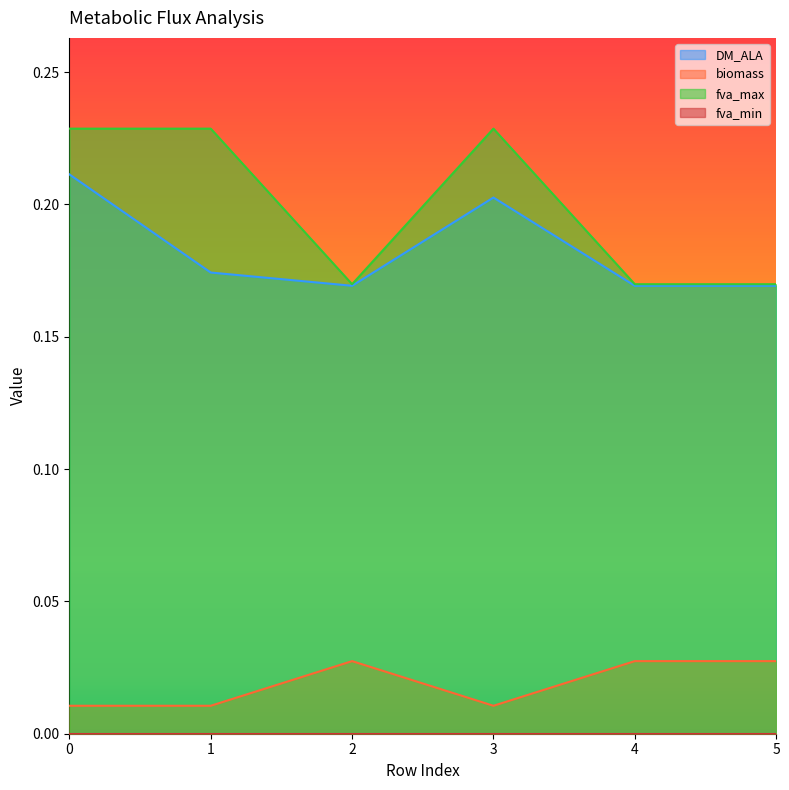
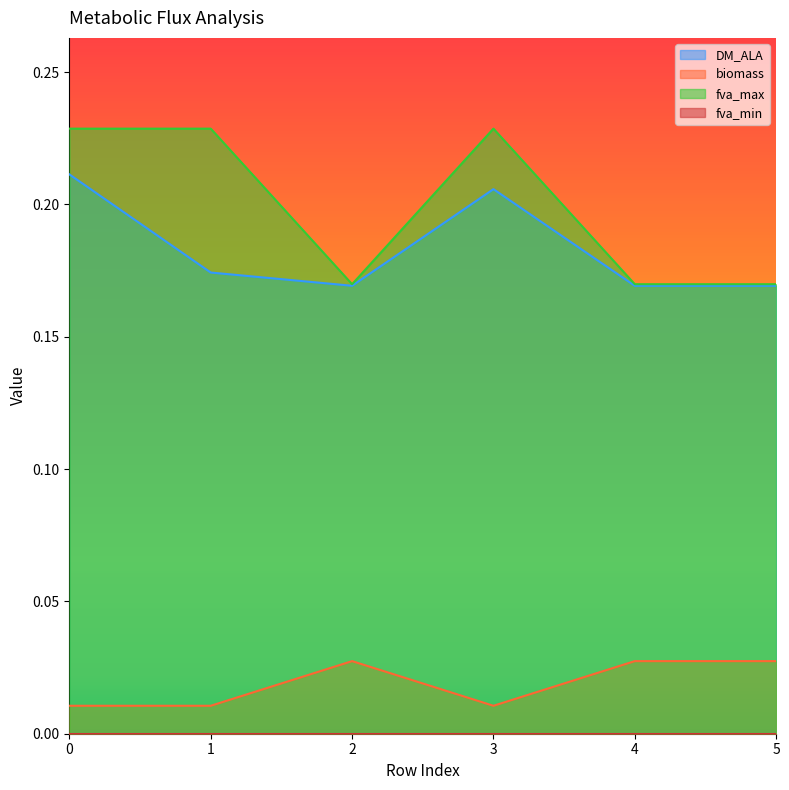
DM_ALA, 3: 0.203 -> 0.206
